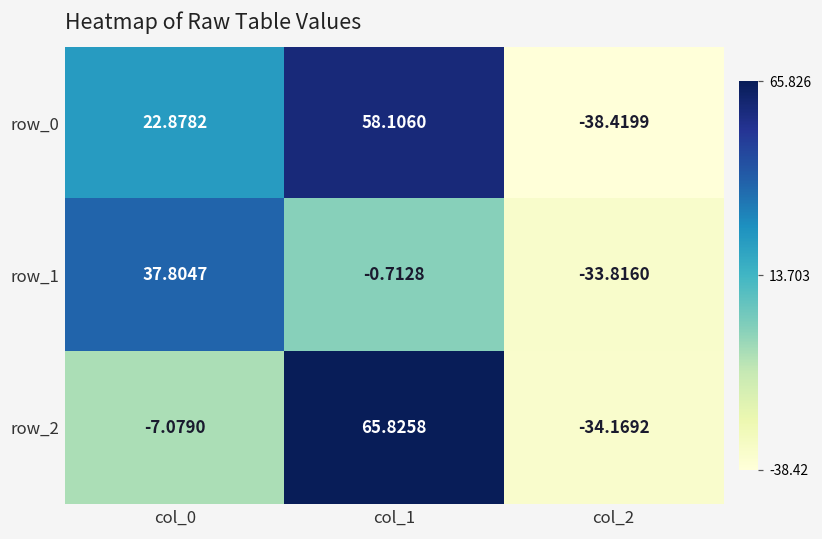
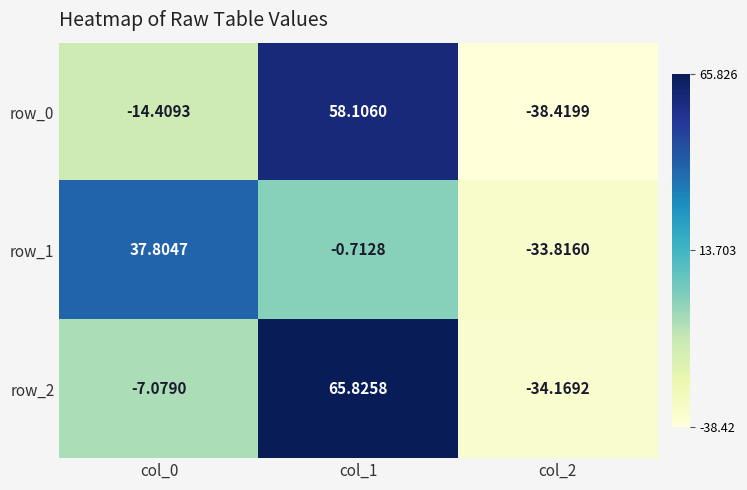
row_0, col_0: 22.8782 -> -14.4093
